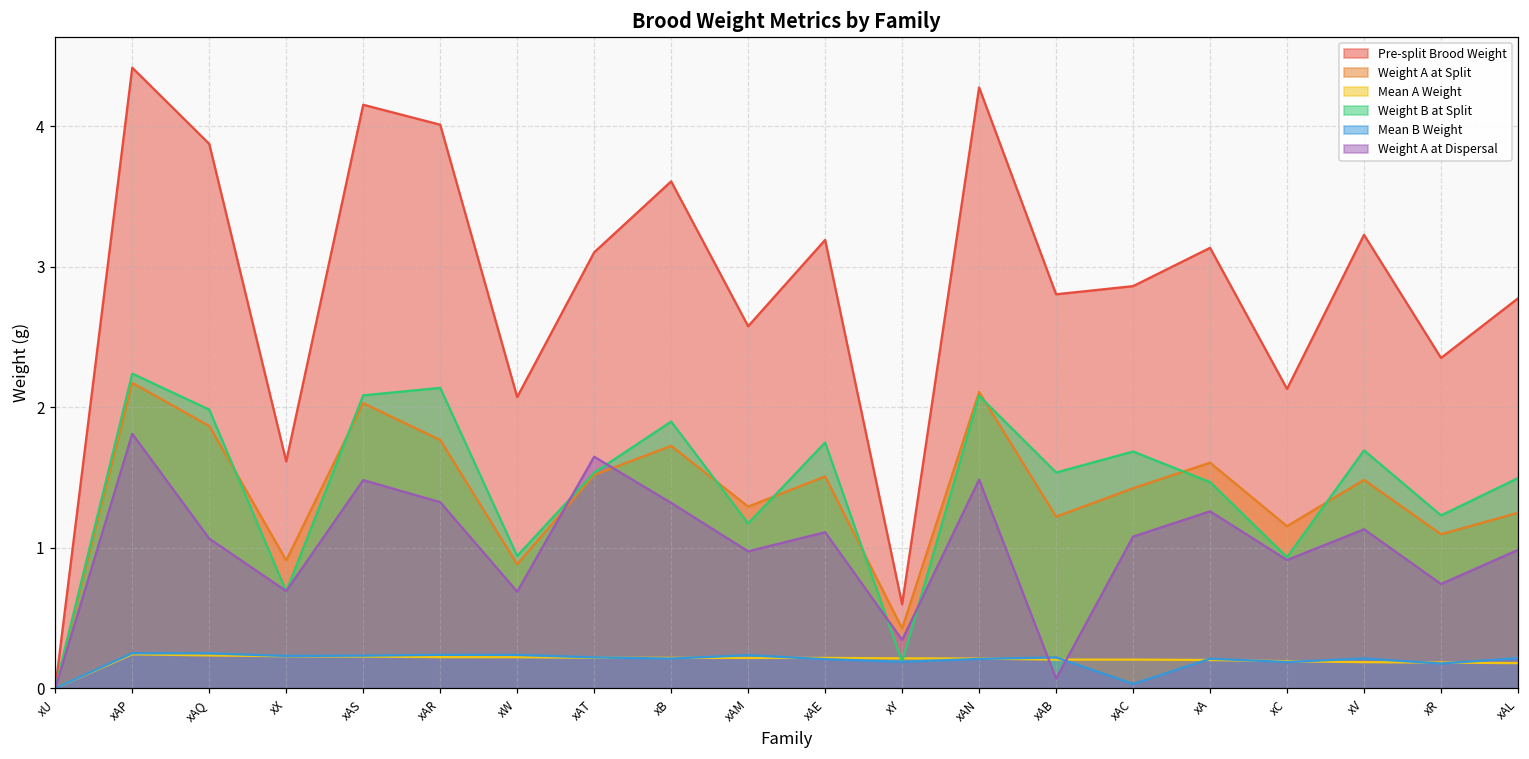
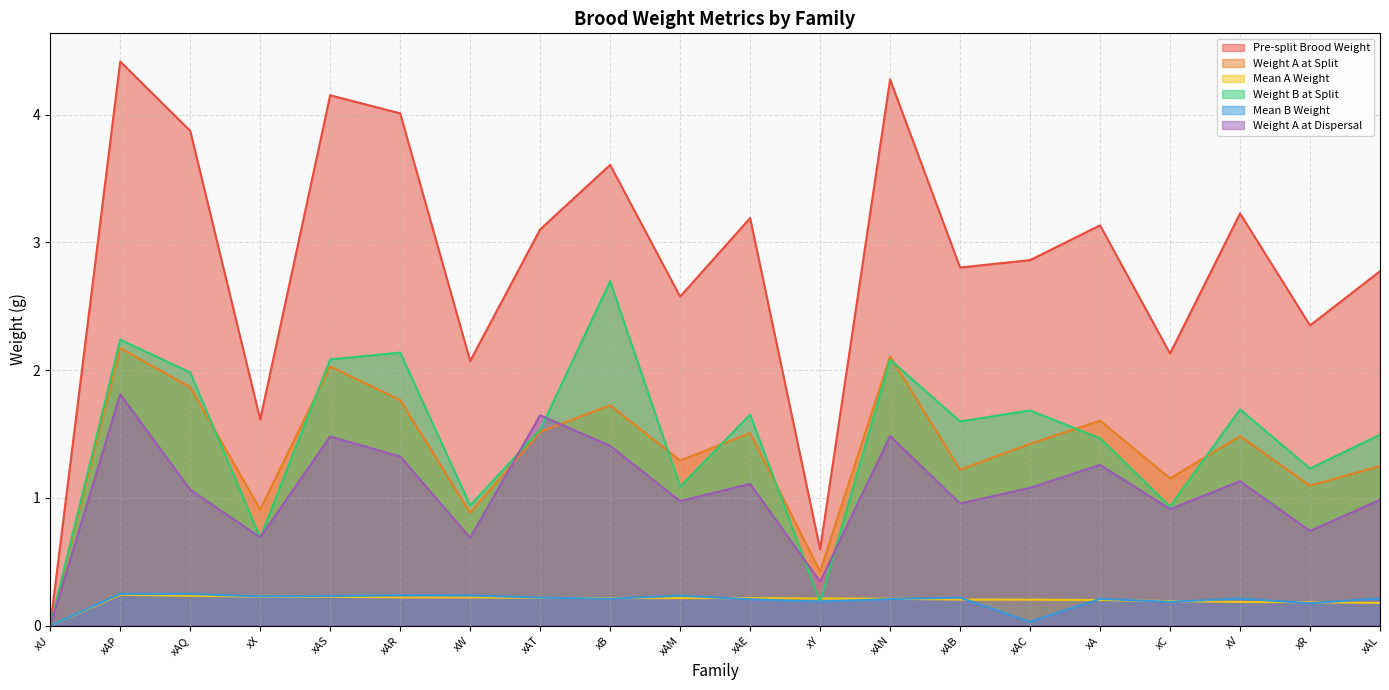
Weight B at Split, xB: 1.90 -> 2.70
Weight A at Dispersal, xB: 1.32 -> 1.41
Weight B at Split, xAM: 1.17 -> 1.09
Weight B at Split, xAE: 1.75 -> 1.65
Weight B at Split, xAB: 1.53 -> 1.60
Weight A at Dispersal, xAB: 0.07 -> 0.96
